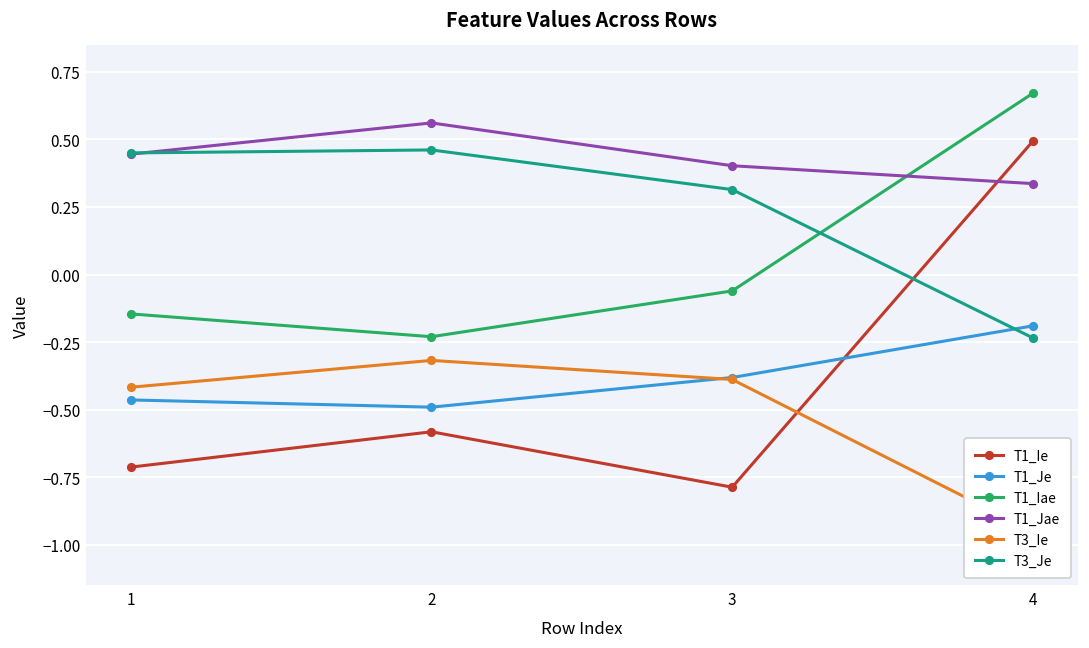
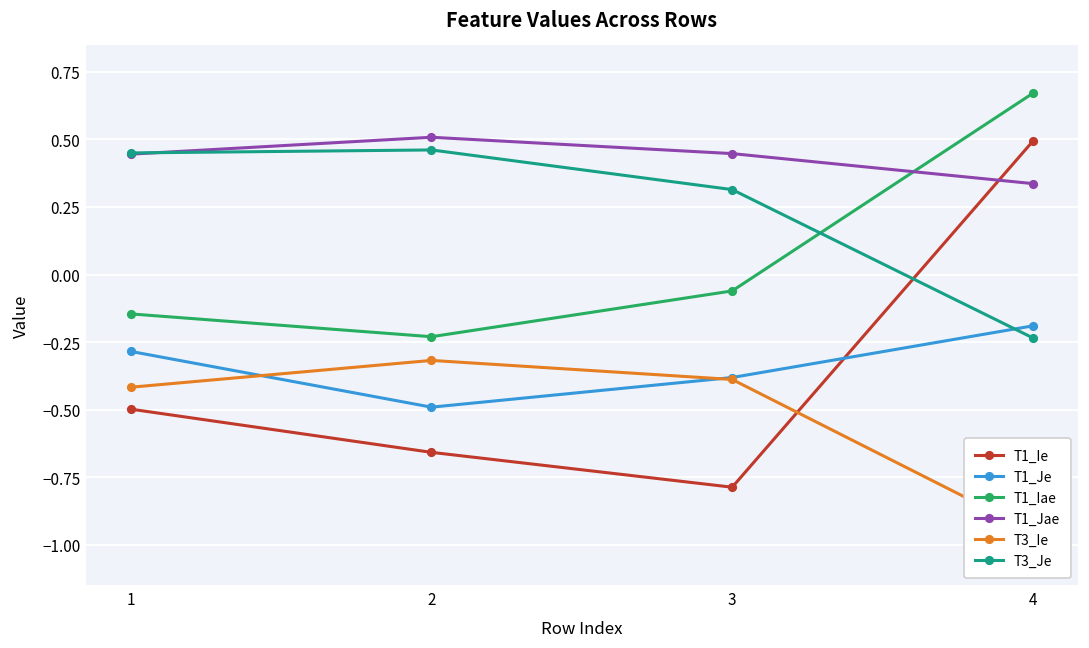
T1_Ie, 1: -0.71 -> -0.50
T1_Je, 1: -0.46 -> -0.28
T1_Ie, 2: -0.58 -> -0.66
T1_Jae, 2: 0.56 -> 0.51
T1_Jae, 3: 0.40 -> 0.45
